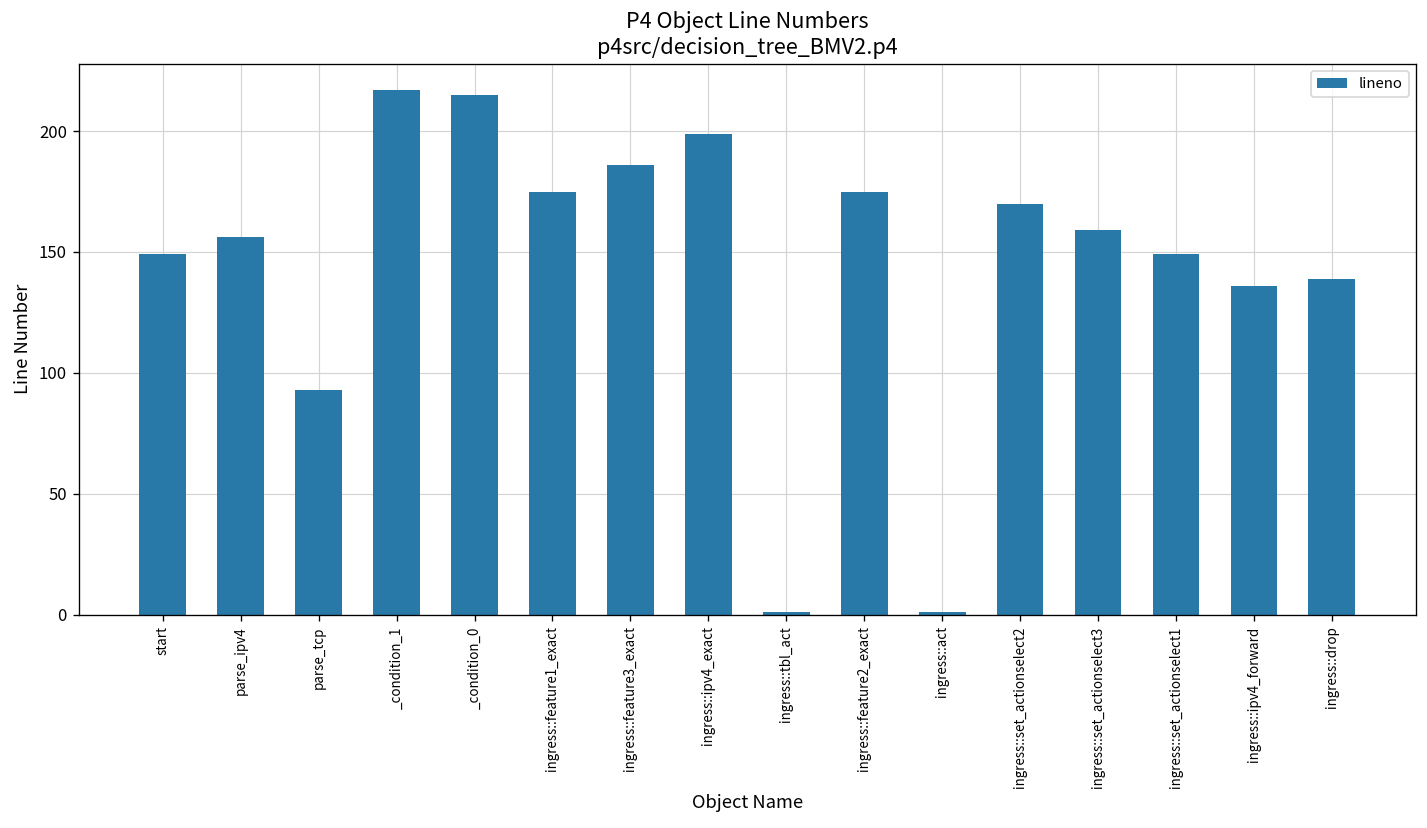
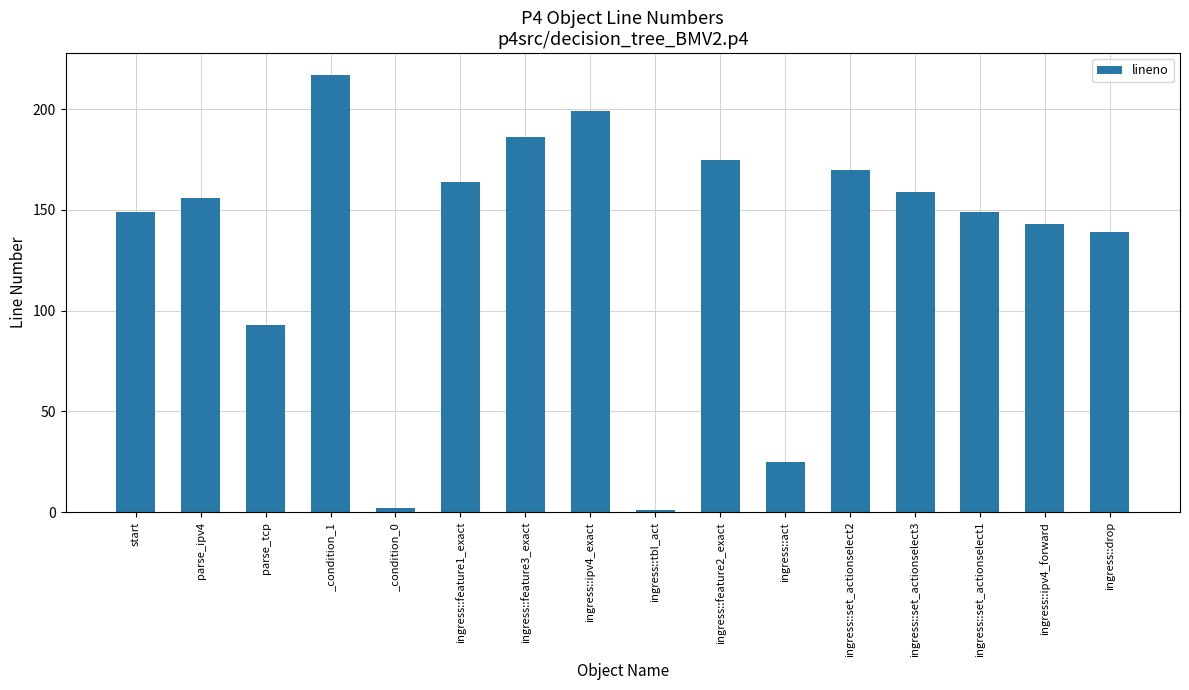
_condition_0: 215 -> 2
ingress::feature1_exact: 175 -> 164
ingress::act: 1 -> 25
ingress::ipv4_forward: 136 -> 143
